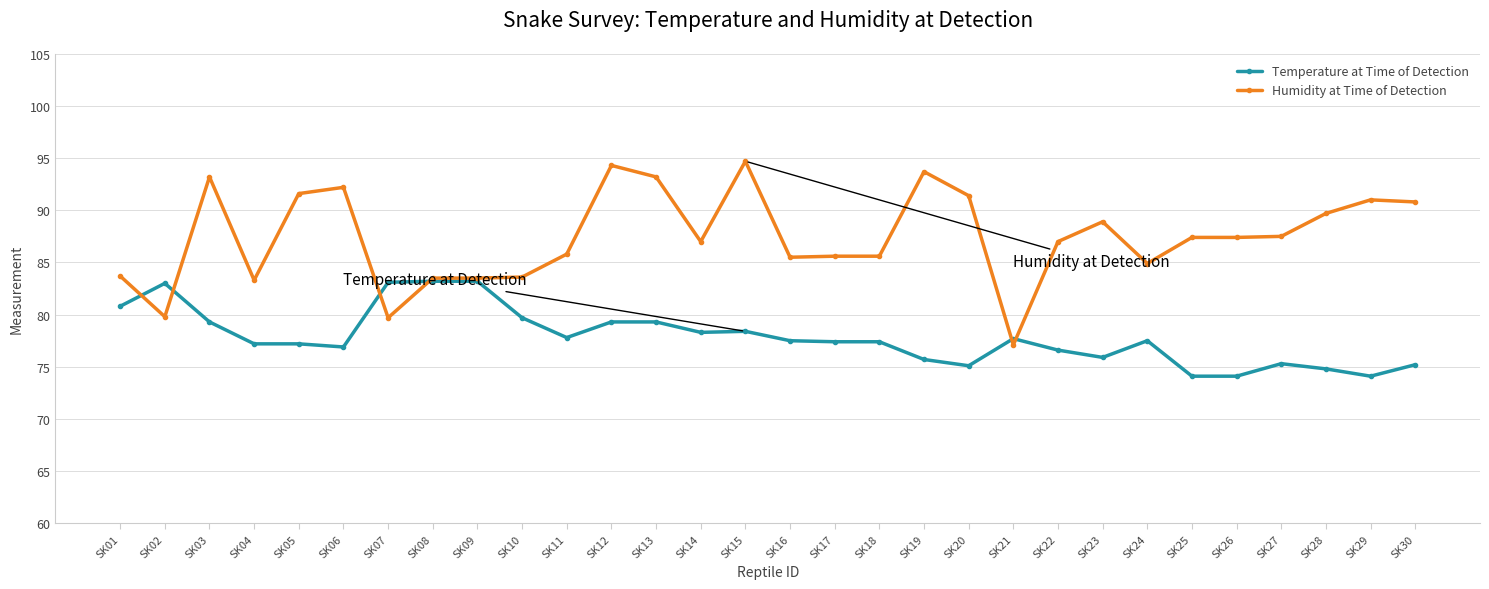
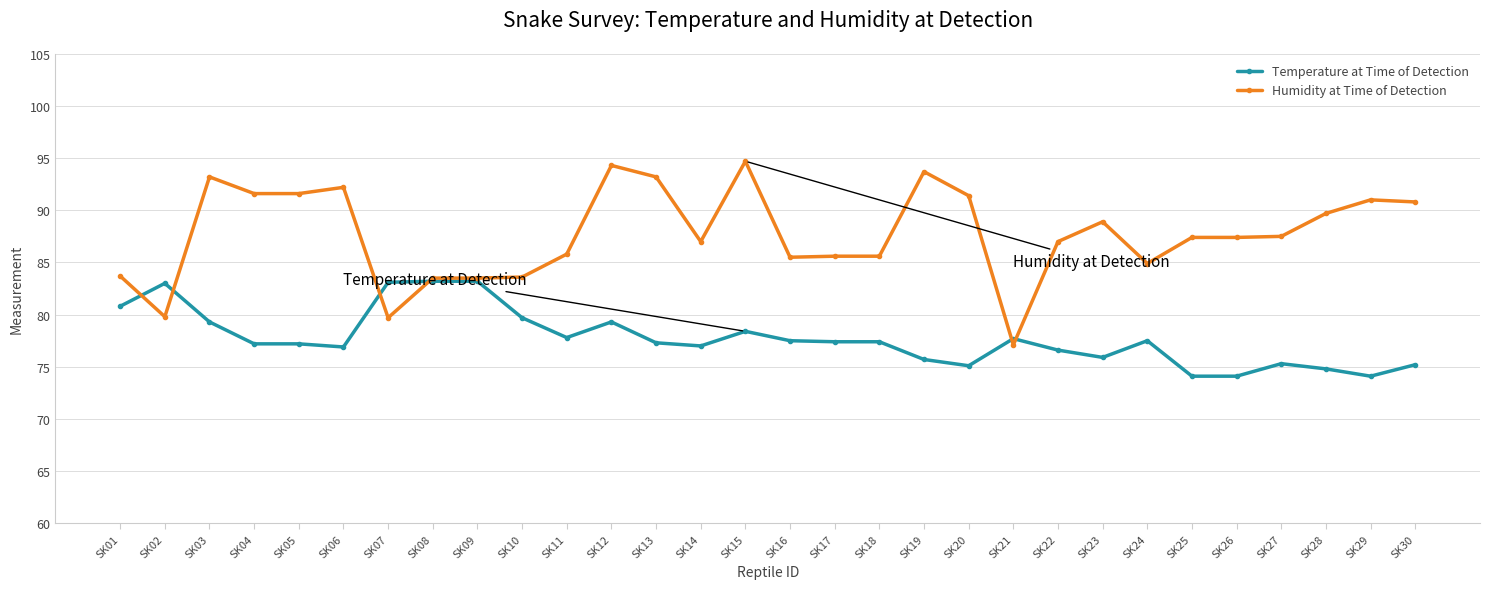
Humidity at Time of Detection, SK04: 83.3 -> 91.6
Temperature at Time of Detection, SK13: 79.3 -> 77.3
Temperature at Time of Detection, SK14: 78.3 -> 77.0
